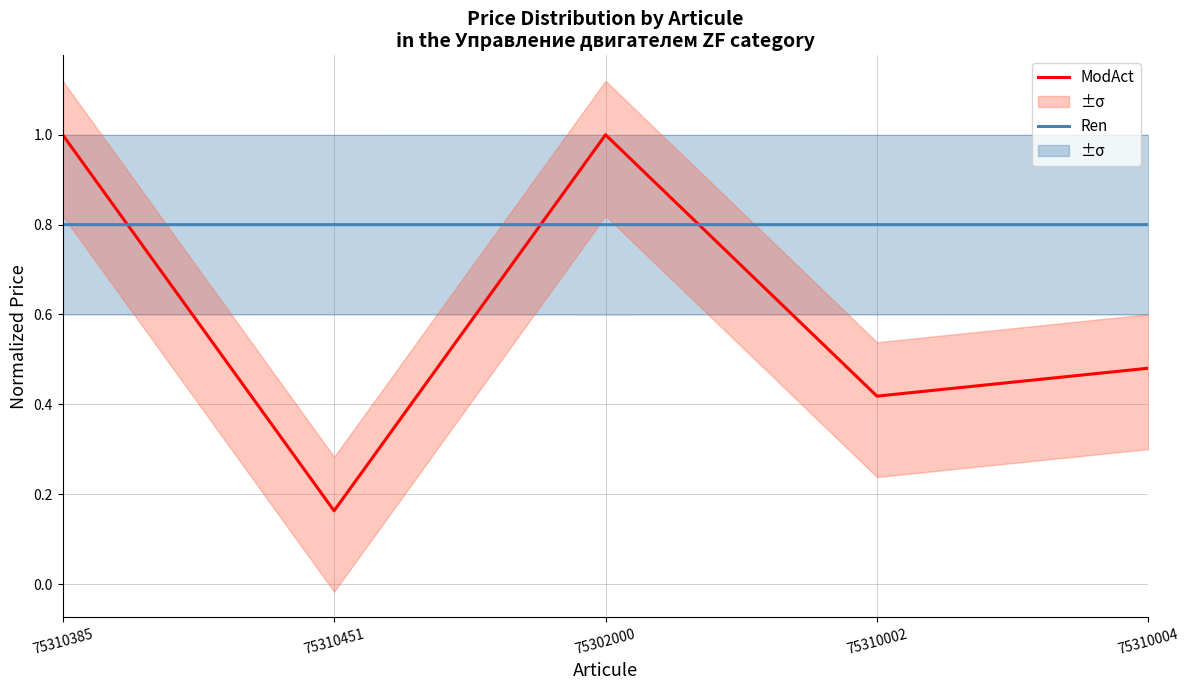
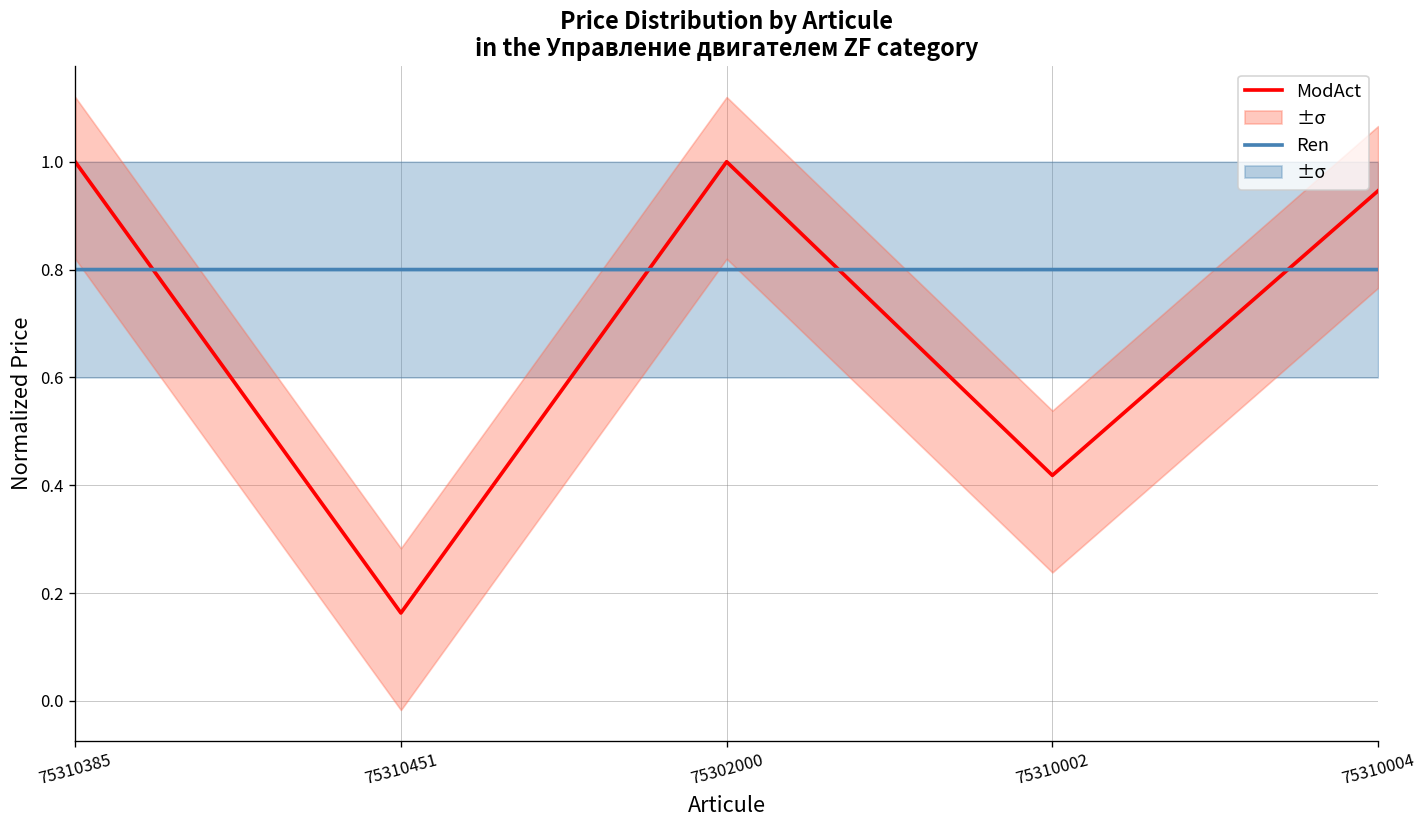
ModAct, 75310004: 0.48 -> 0.95
